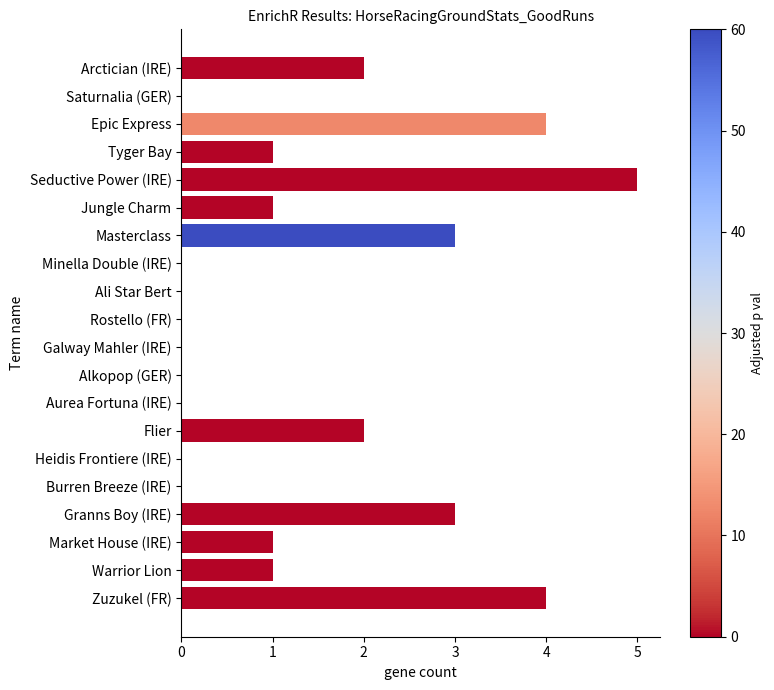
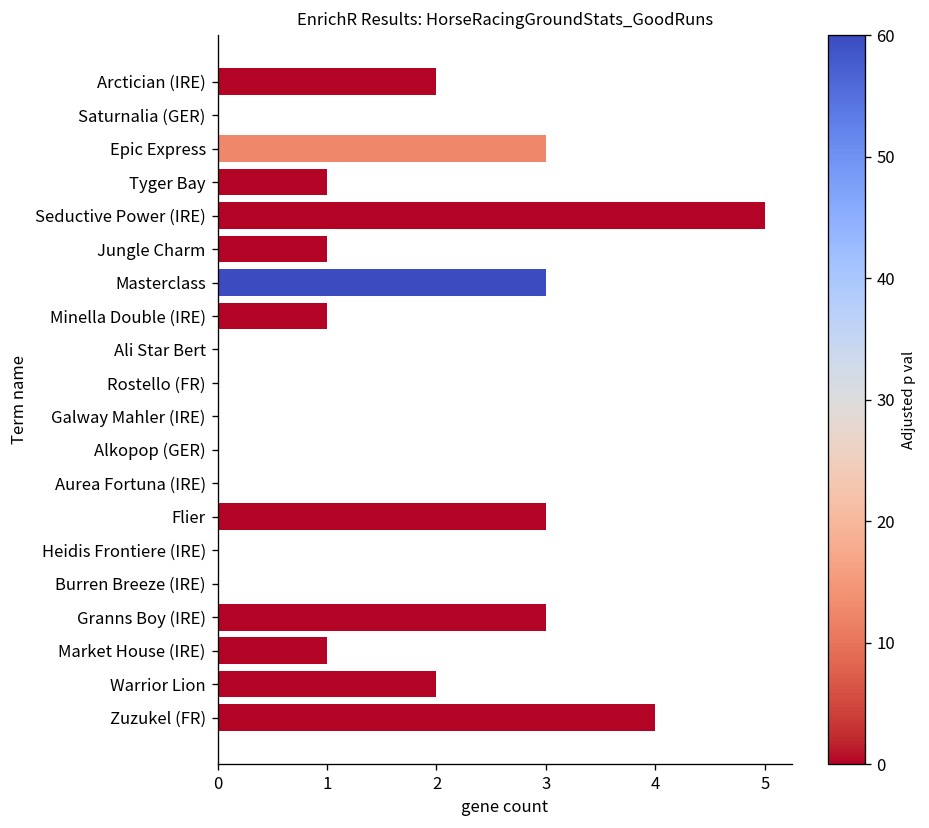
Epic Express: 4 -> 3
Minella Double (IRE): 0 -> 1
Flier: 2 -> 3
Warrior Lion: 1 -> 2
